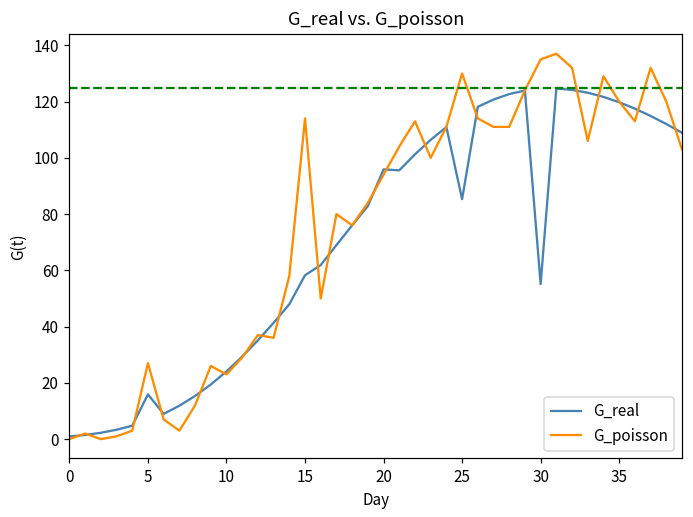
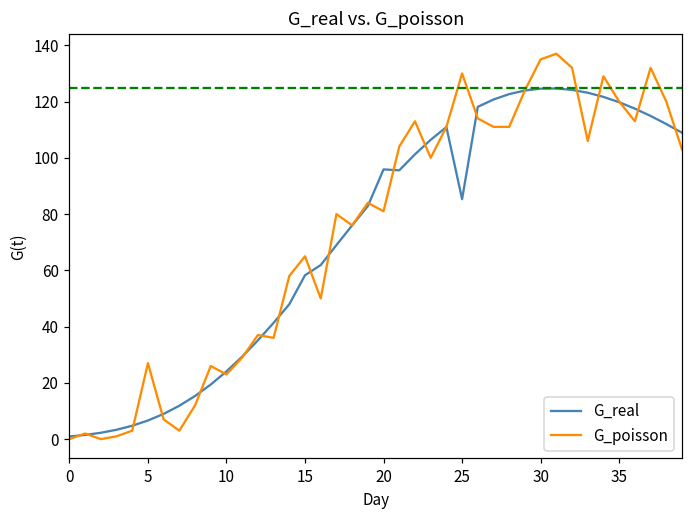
G_real, 5: 16 -> 7
G_poisson, 15: 114 -> 65
G_poisson, 20: 94 -> 81
G_real, 30: 55 -> 125
